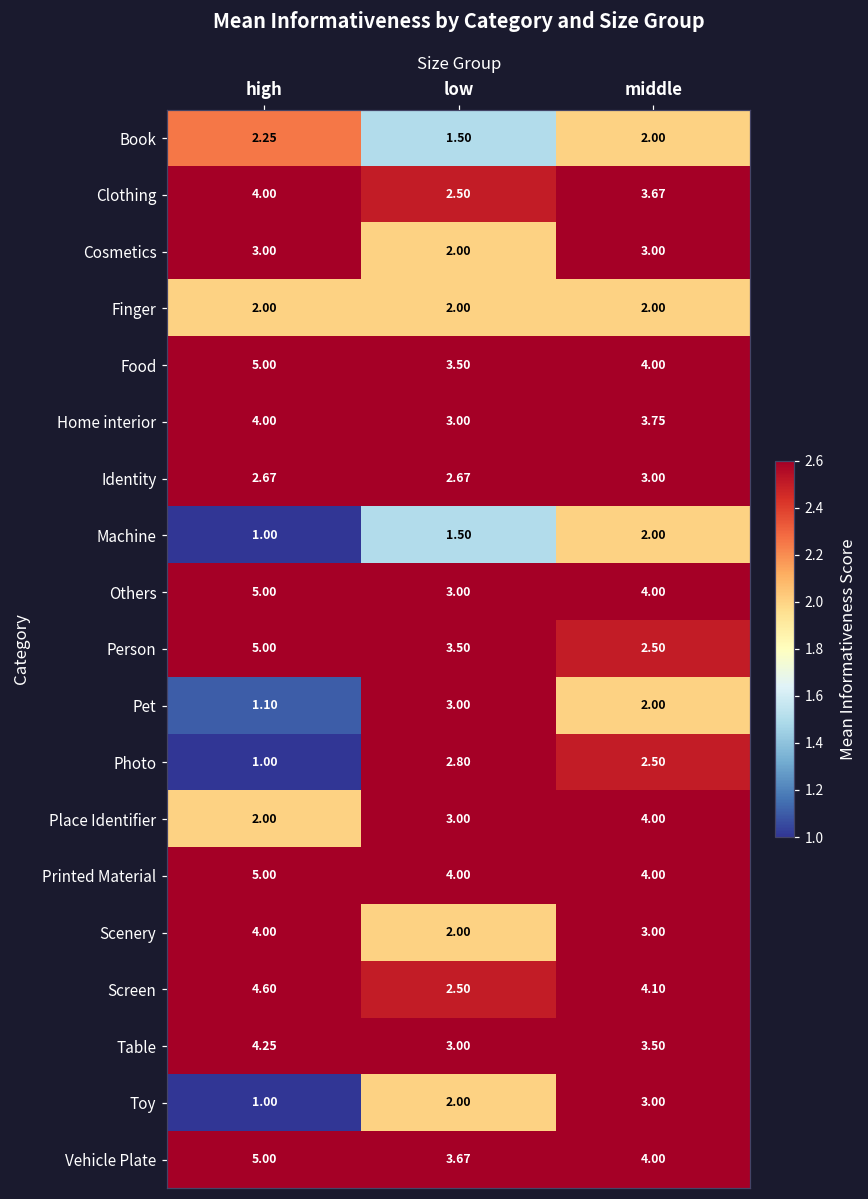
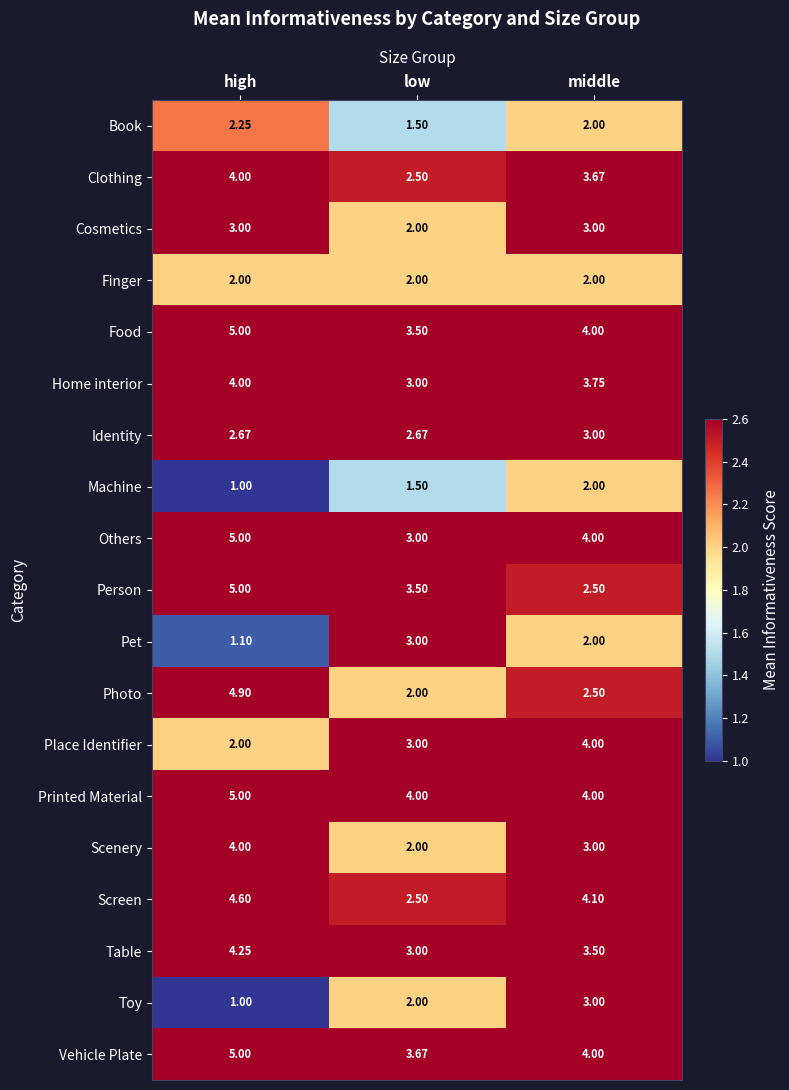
Photo, high: 1.00 -> 4.90
Photo, low: 2.80 -> 2.00
